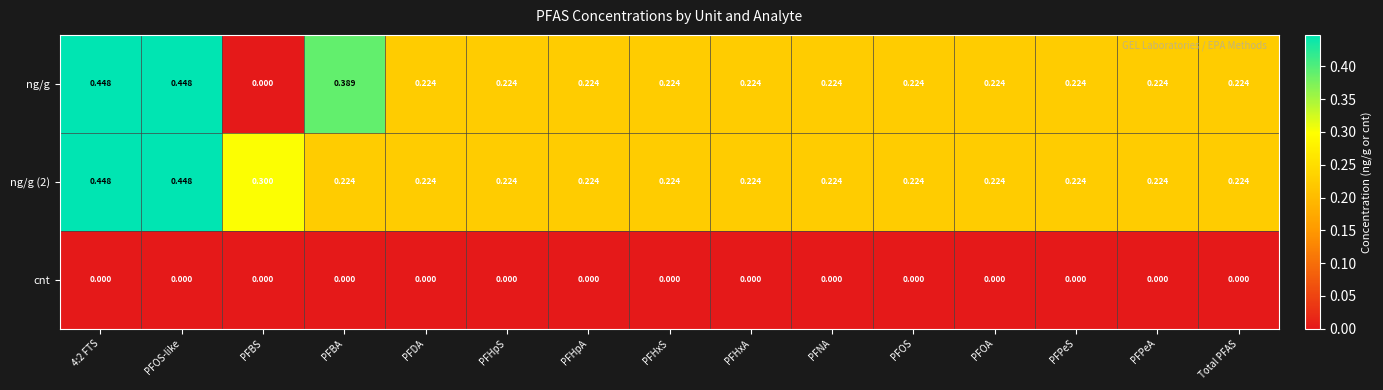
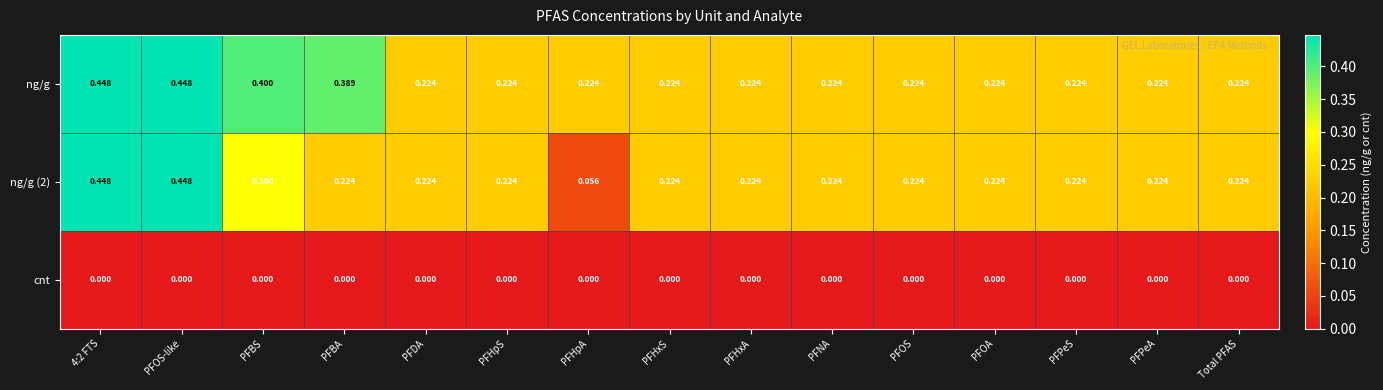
ng/g, PFBS: 0.000 -> 0.400
ng/g (2), PFHpA: 0.224 -> 0.056
